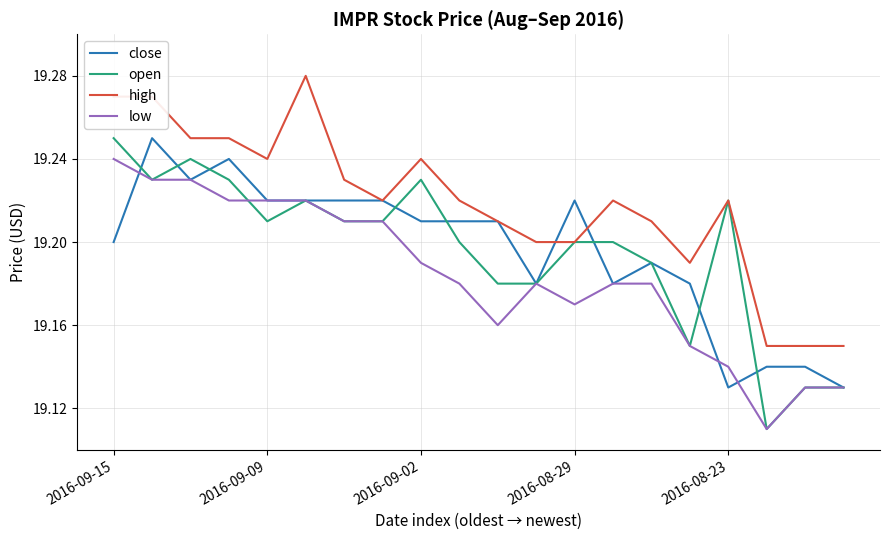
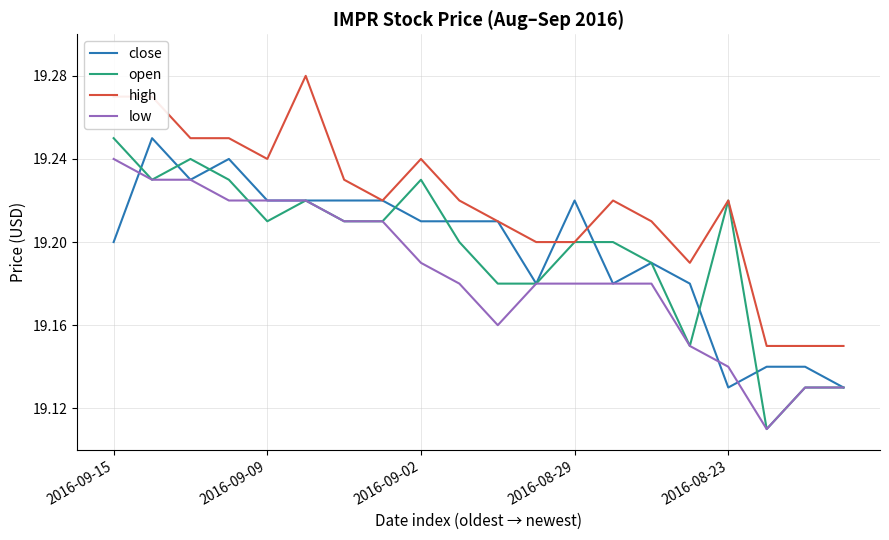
low, 2016-08-29: 19.17 -> 19.18
